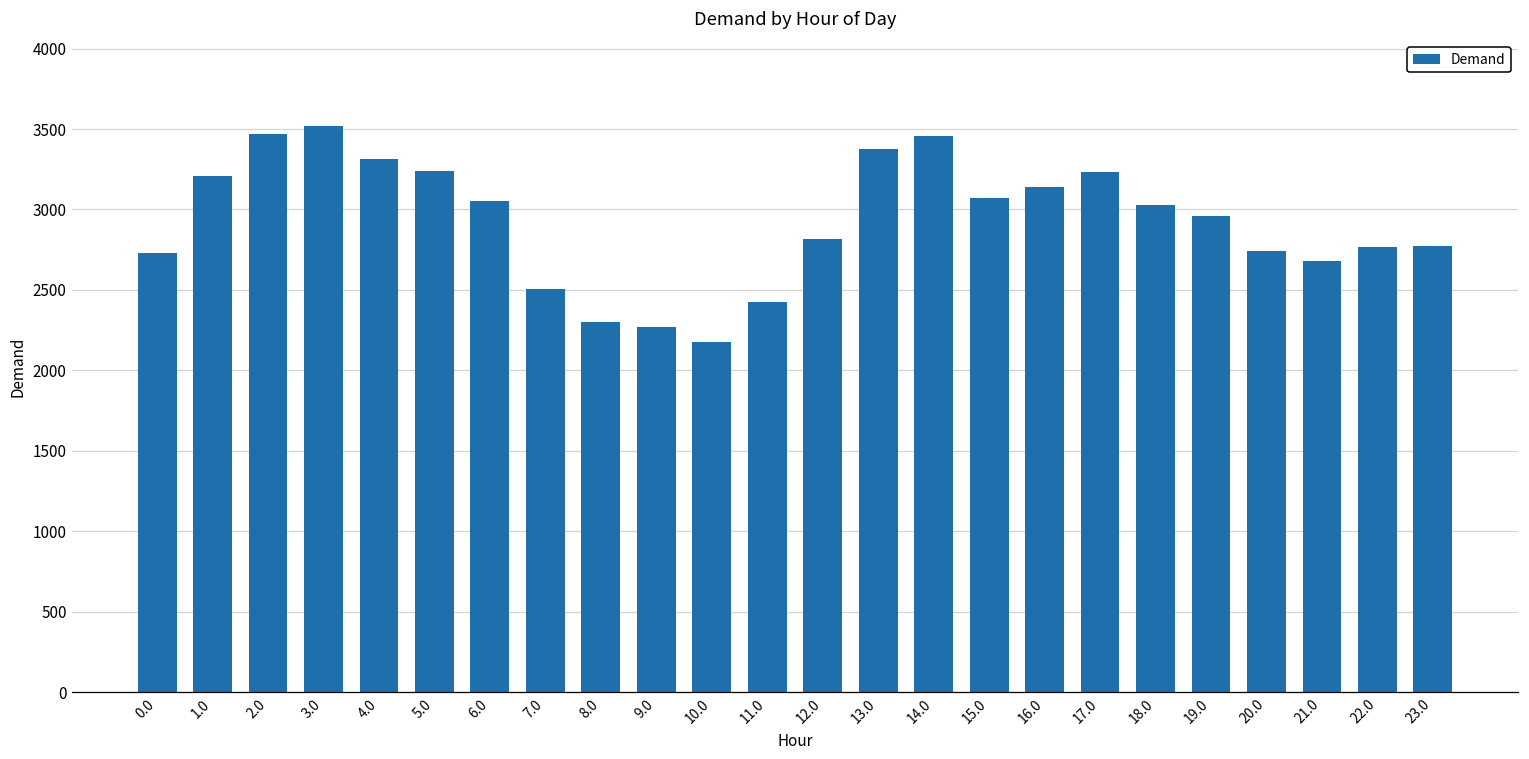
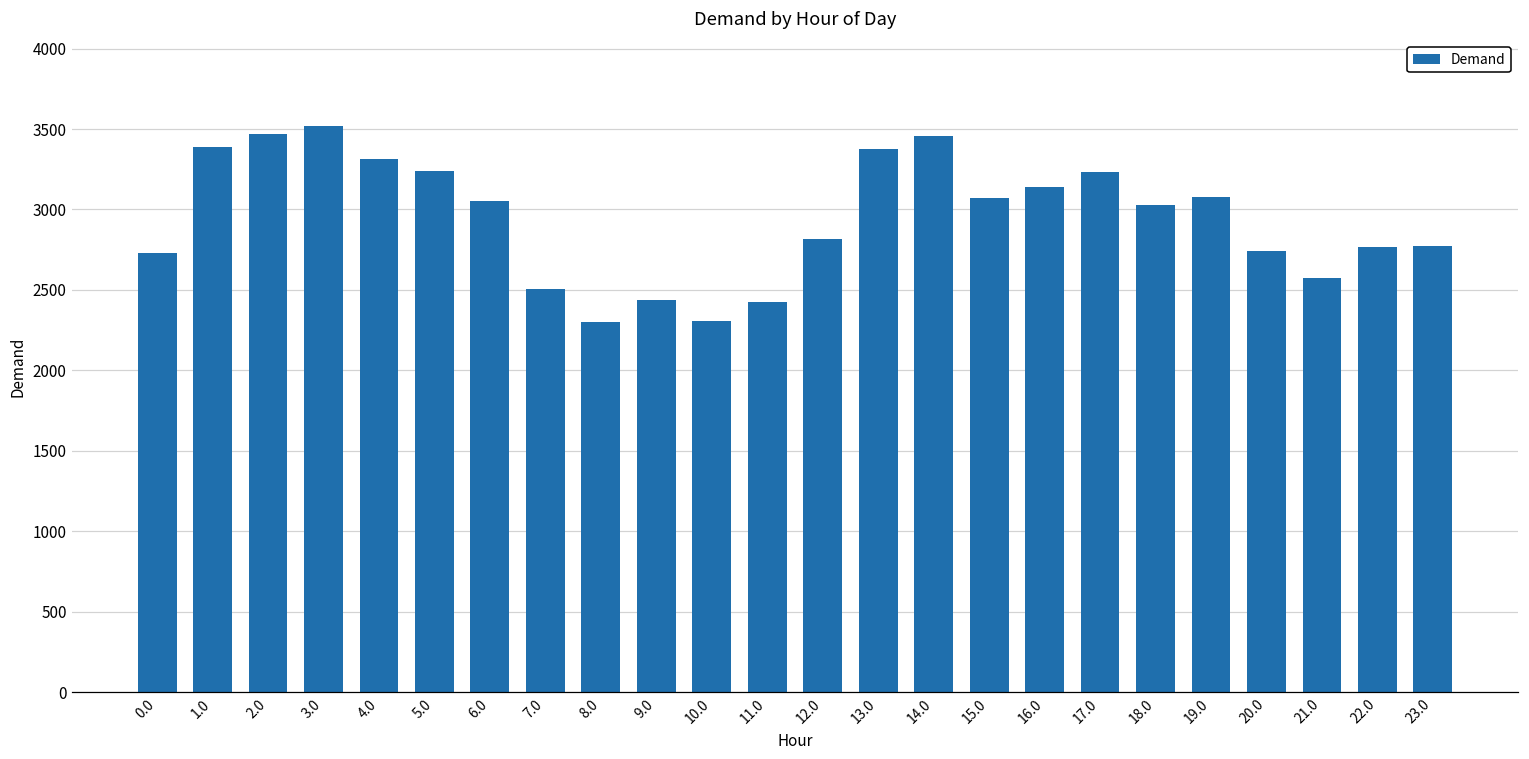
1.0: 3210 -> 3390
9.0: 2270 -> 2440
10.0: 2180 -> 2310
19.0: 2960 -> 3080
21.0: 2680 -> 2570
